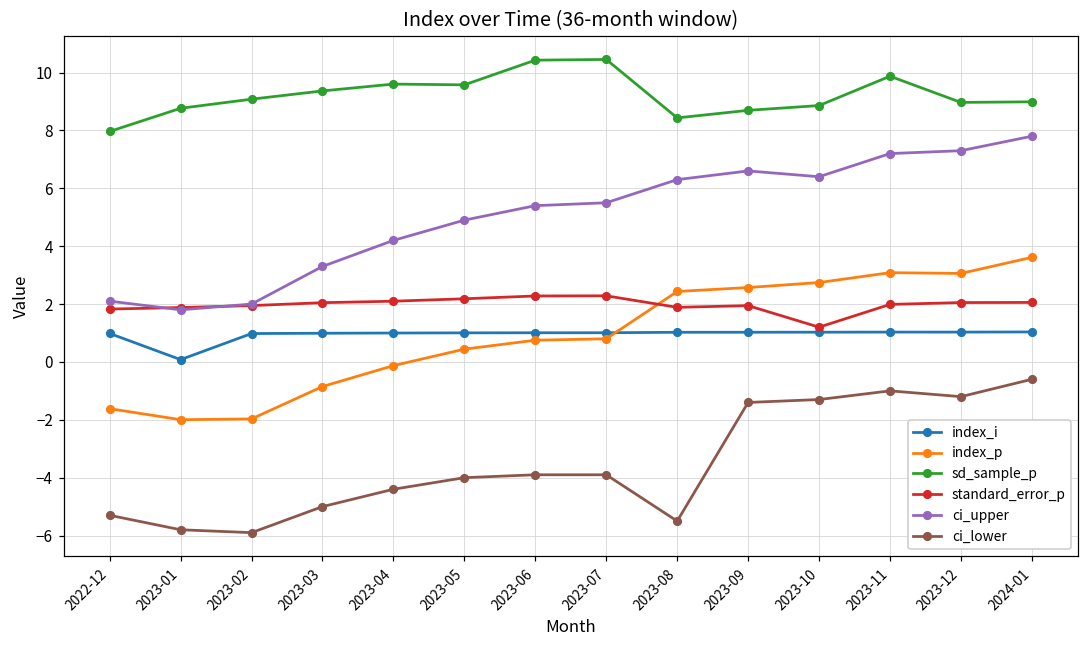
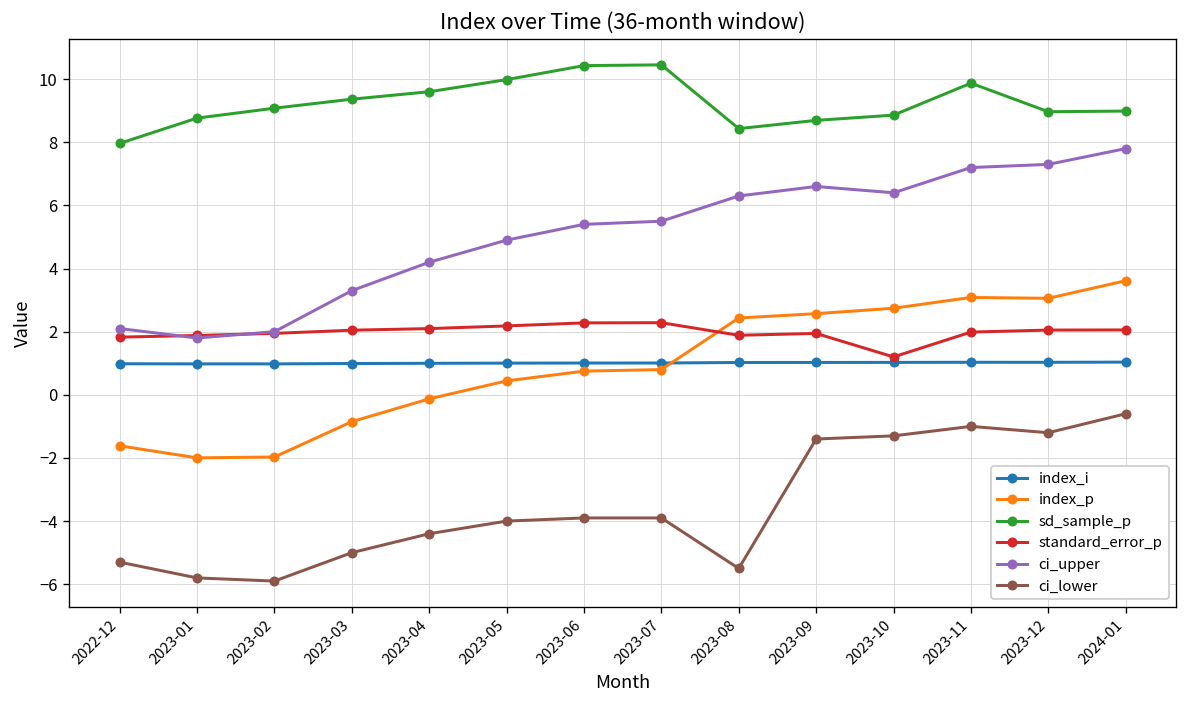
index_i, 2023-01: 0.1 -> 1.0
sd_sample_p, 2023-05: 9.6 -> 10.0
